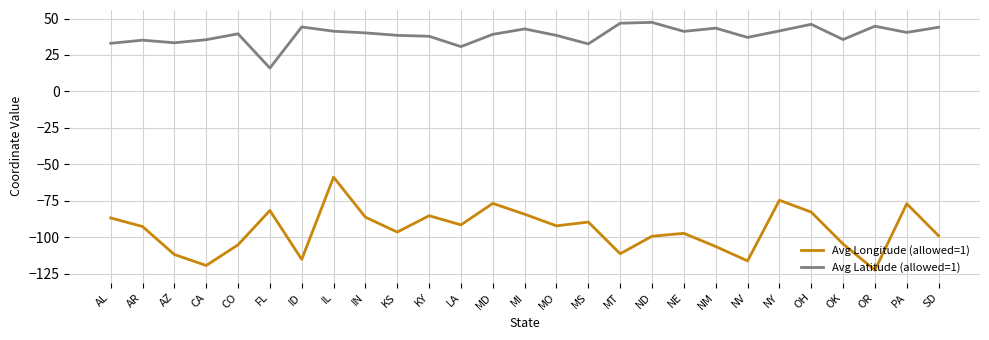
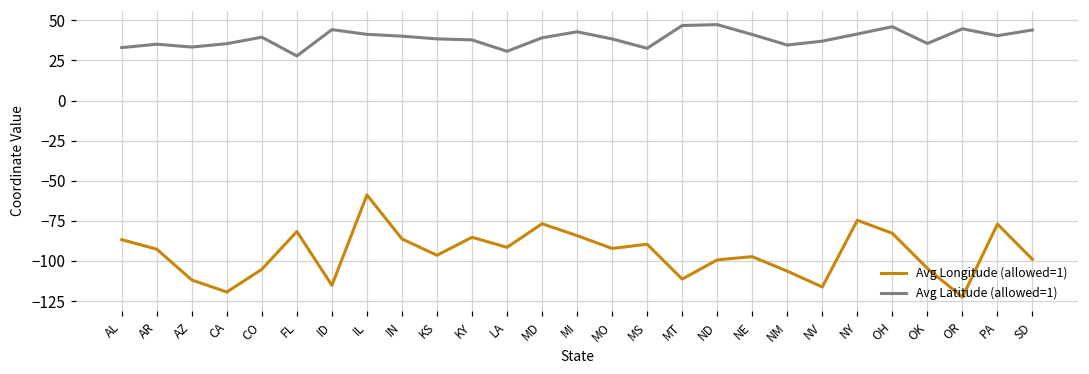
Avg Latitude (allowed=1), FL: 16 -> 28
Avg Latitude (allowed=1), NM: 43 -> 35
